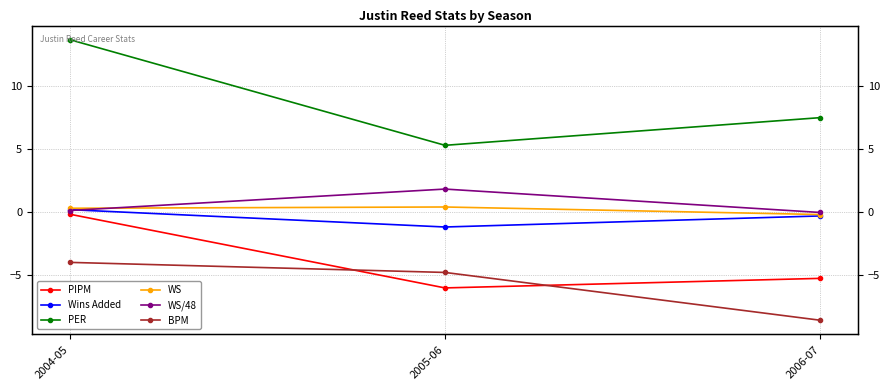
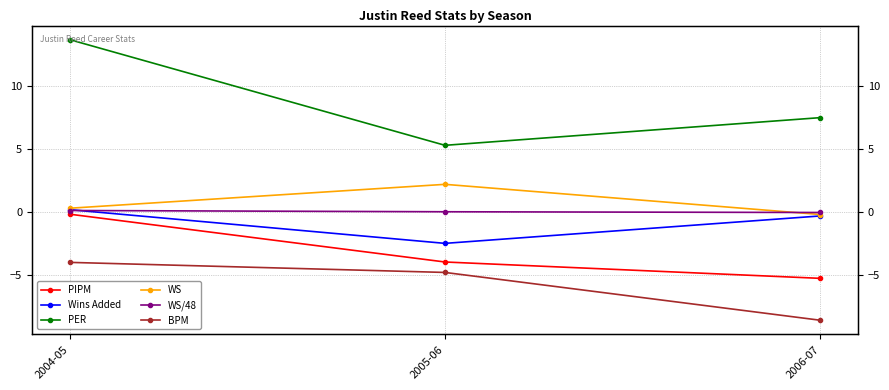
PIPM, 2005-06: -6.0 -> -4.0
Wins Added, 2005-06: -1.2 -> -2.5
WS, 2005-06: 0.4 -> 2.2
WS/48, 2005-06: 1.8 -> 0.0
